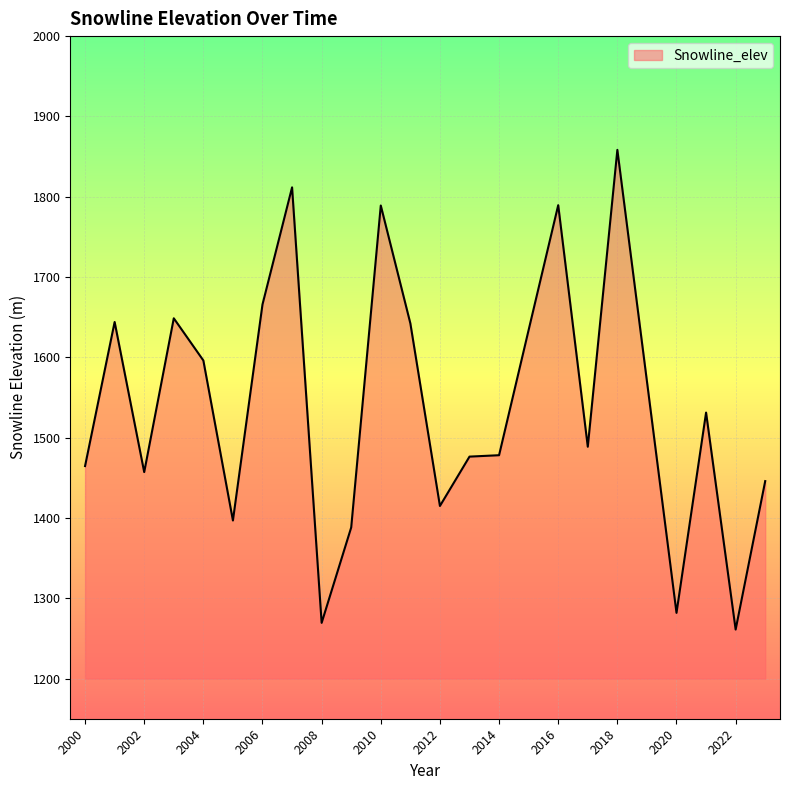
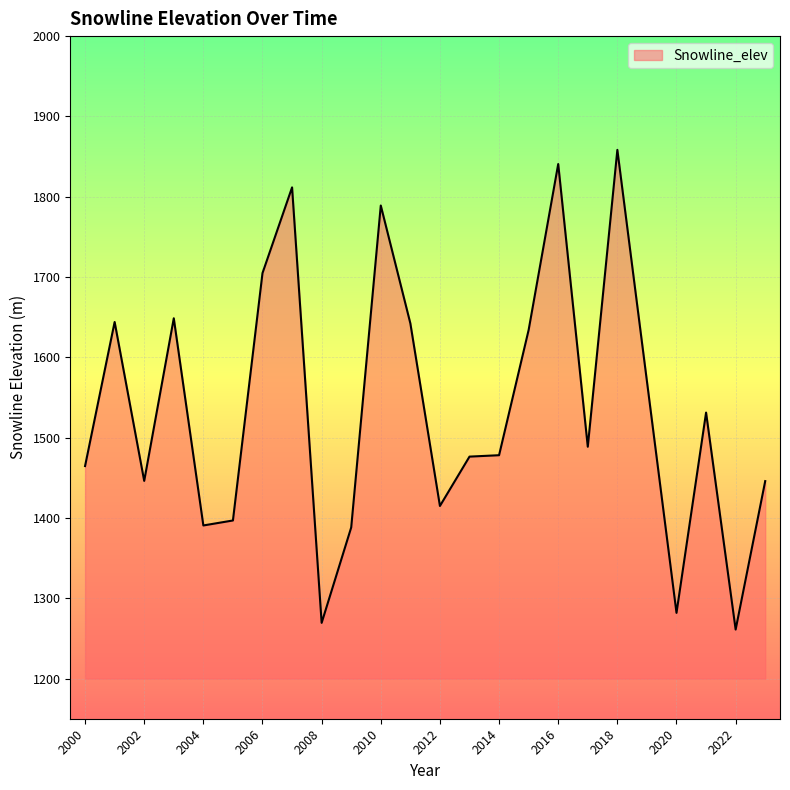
2002: 1460 -> 1450
2004: 1600 -> 1390
2006: 1670 -> 1700
2016: 1790 -> 1840
